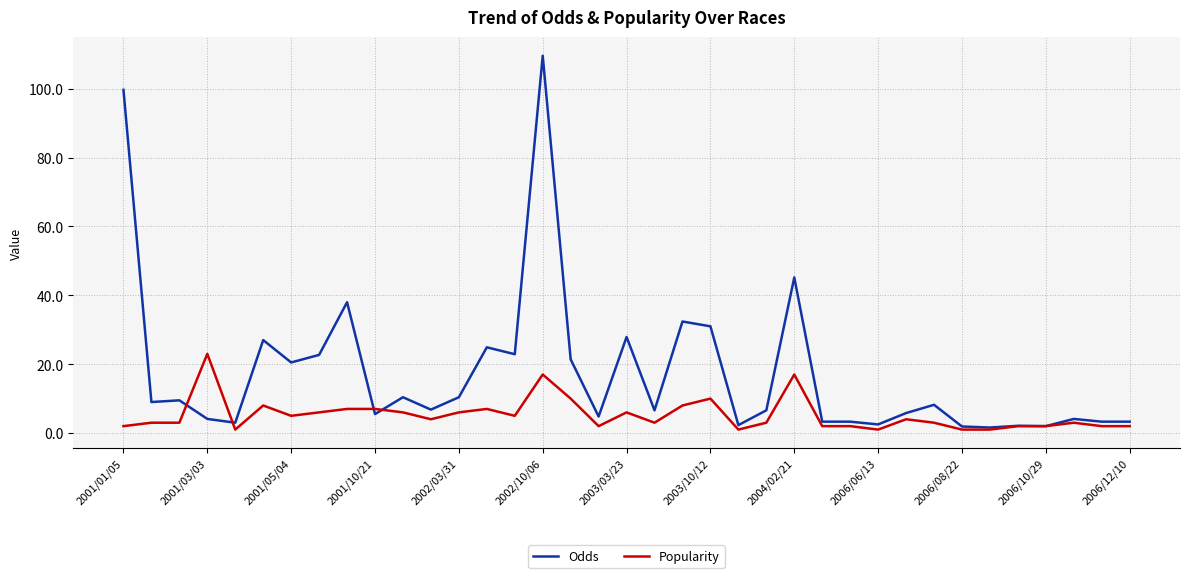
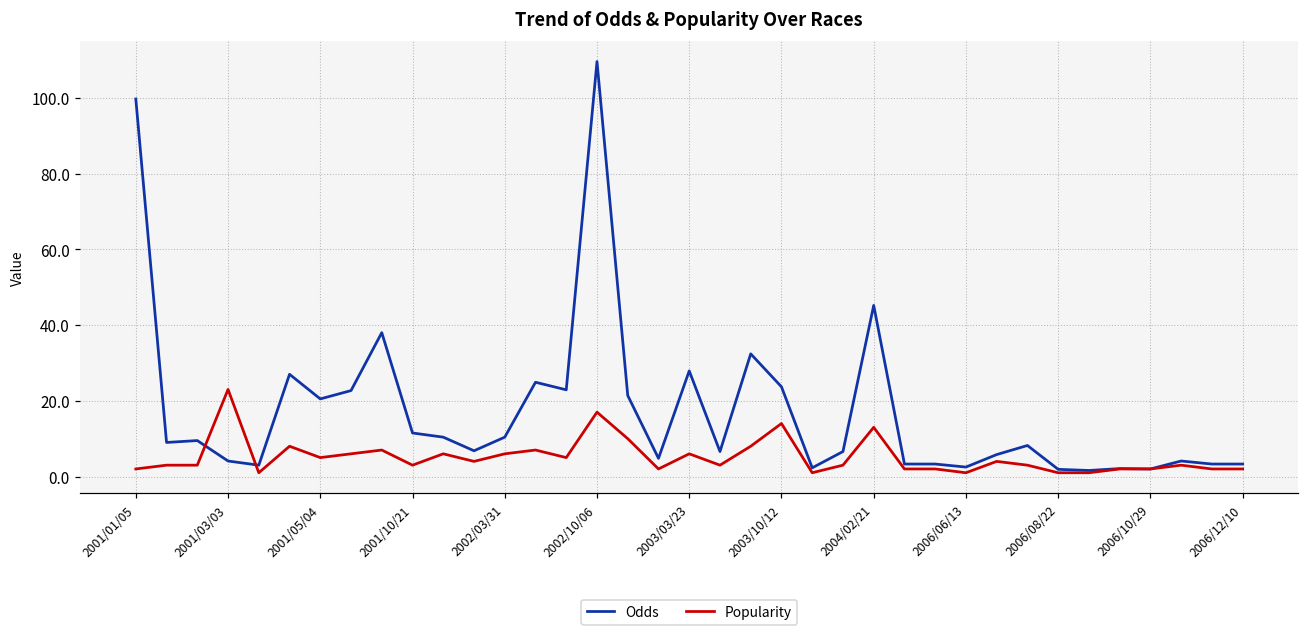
Odds, 2001/10/21: 6 -> 12
Popularity, 2001/10/21: 7 -> 3
Odds, 2003/10/12: 31 -> 24
Popularity, 2003/10/12: 10 -> 14
Popularity, 2004/02/21: 17 -> 13
